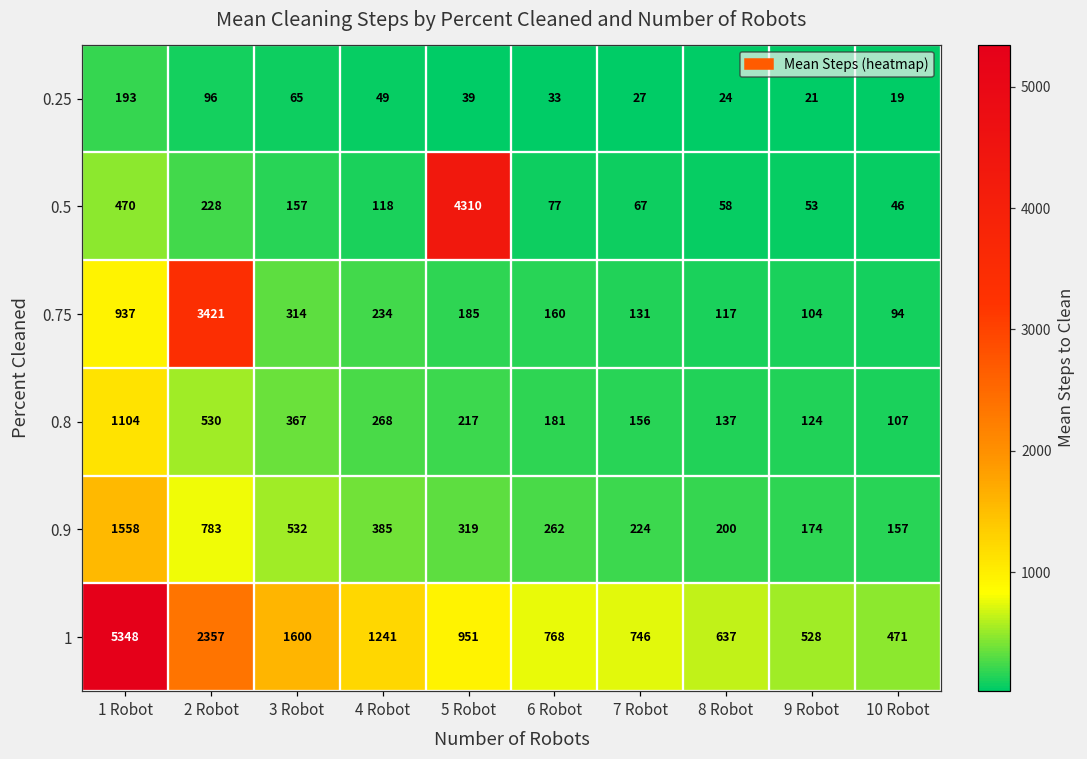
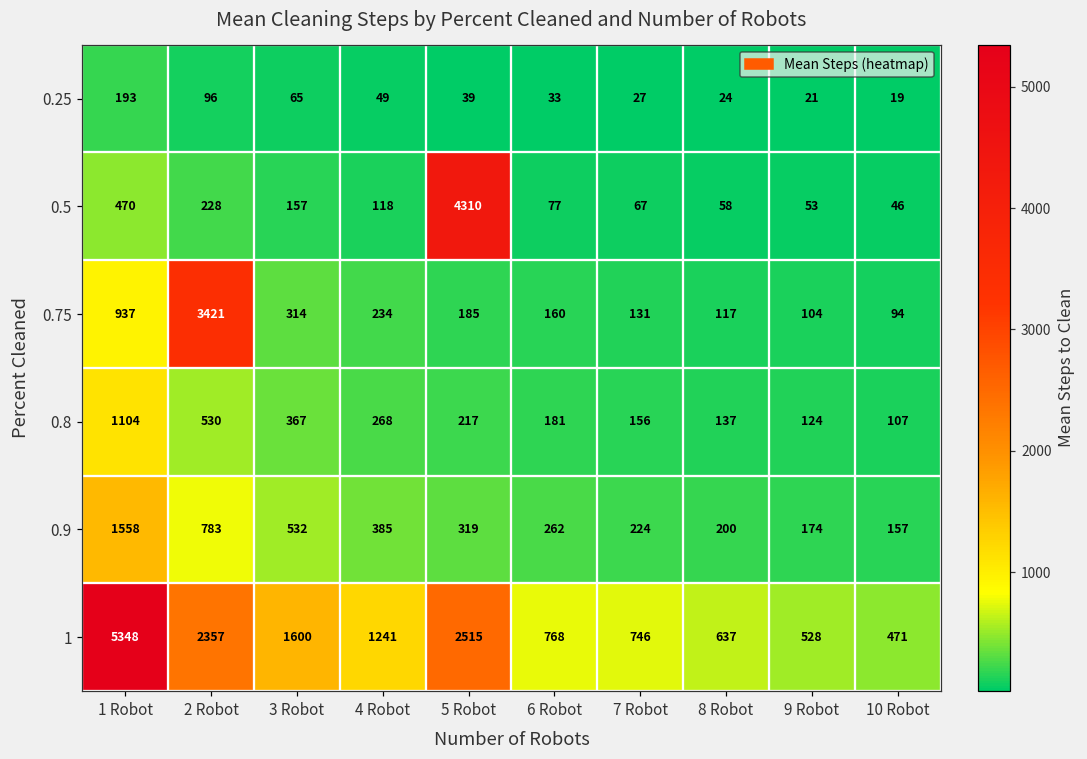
1, 5 Robot: 951 -> 2515
